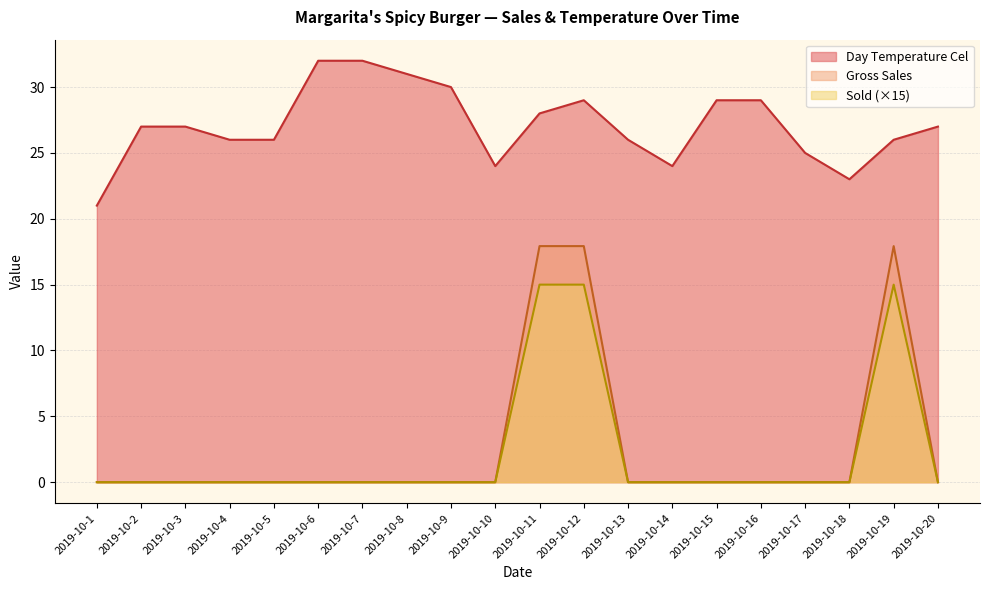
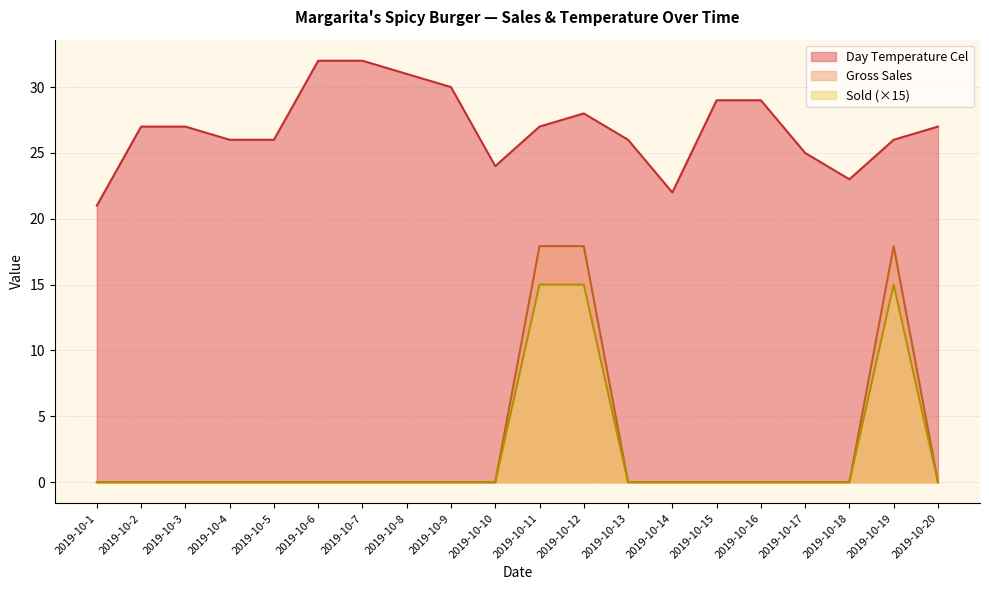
Day Temperature Cel, 2019-10-11: 28 -> 27
Day Temperature Cel, 2019-10-12: 29 -> 28
Day Temperature Cel, 2019-10-14: 24 -> 22
